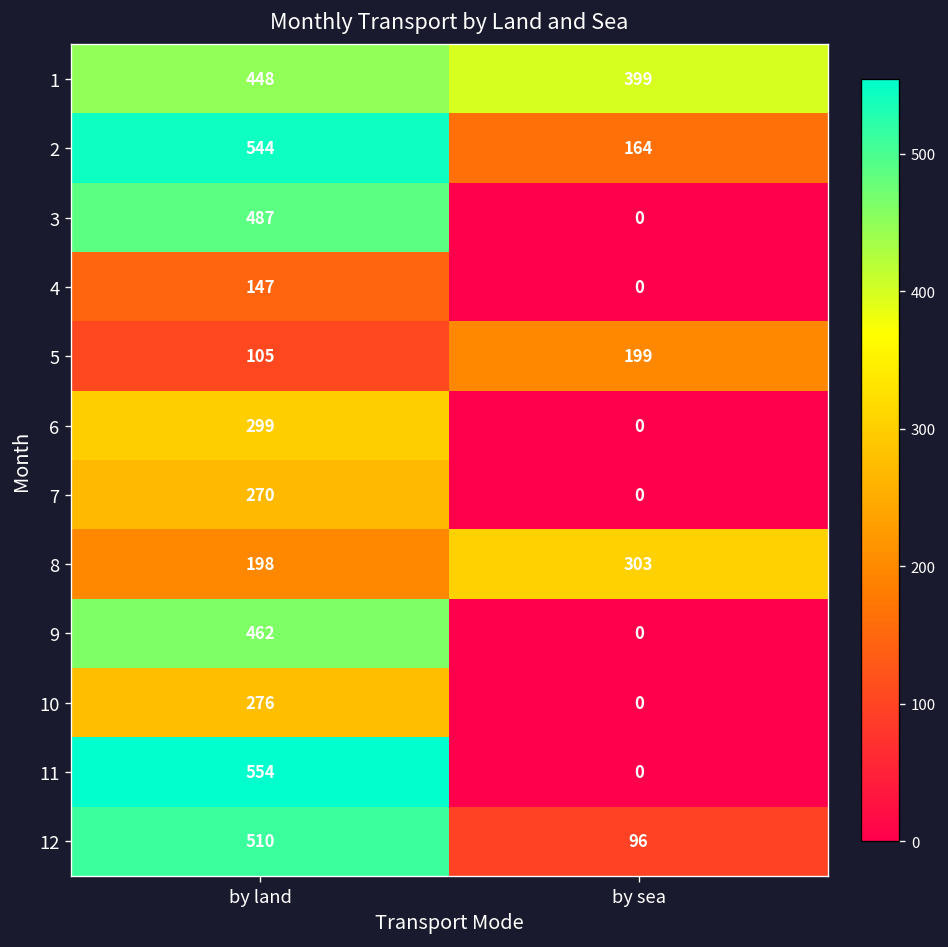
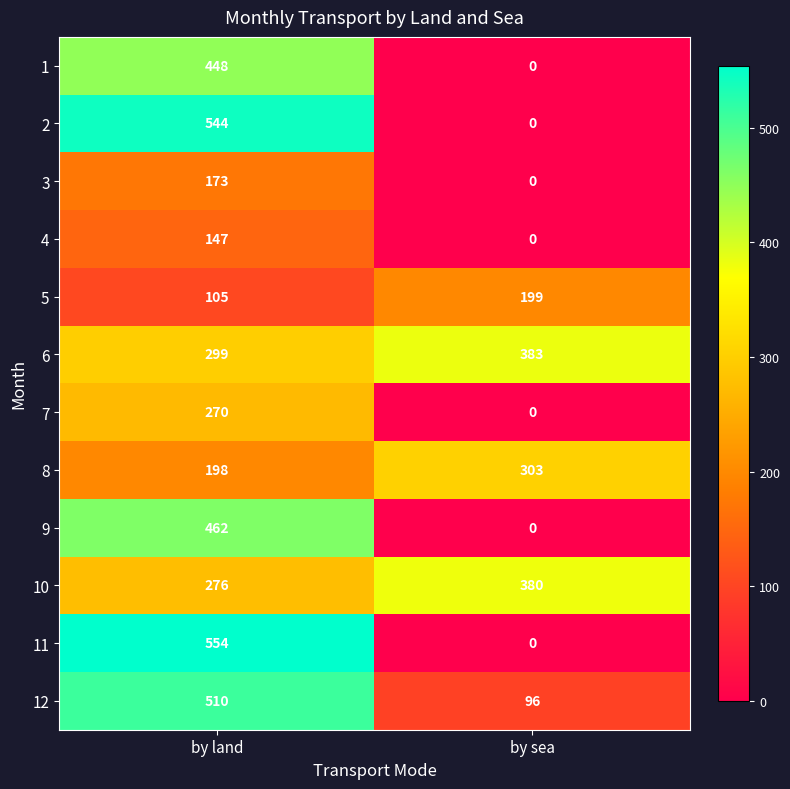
1, by sea: 399 -> 0
2, by sea: 164 -> 0
3, by land: 487 -> 173
6, by sea: 0 -> 383
10, by sea: 0 -> 380
